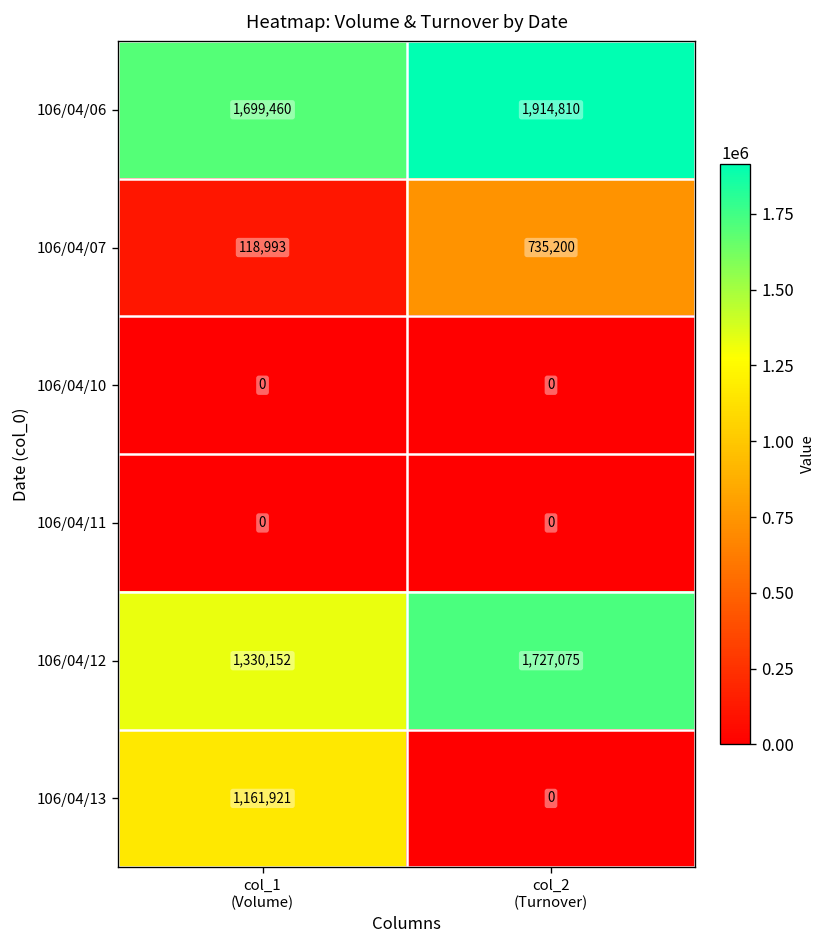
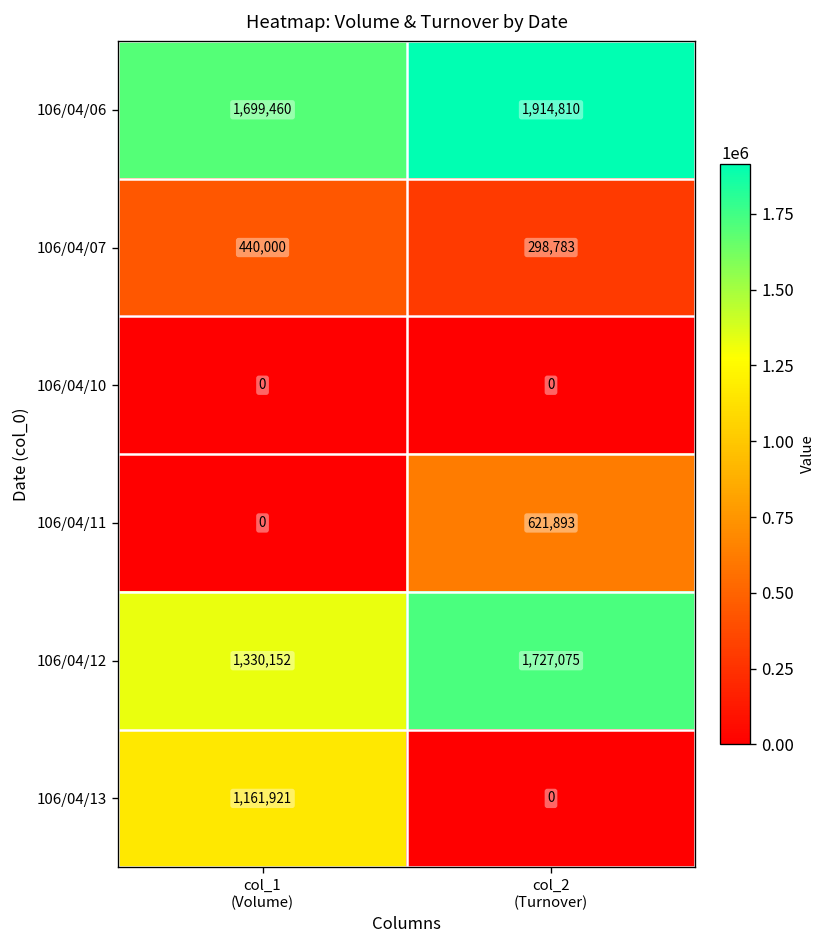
106/04/07, col_1 (Volume): 118,993 -> 440,000
106/04/07, col_2 (Turnover): 735,200 -> 298,783
106/04/11, col_2 (Turnover): 0 -> 621,893
